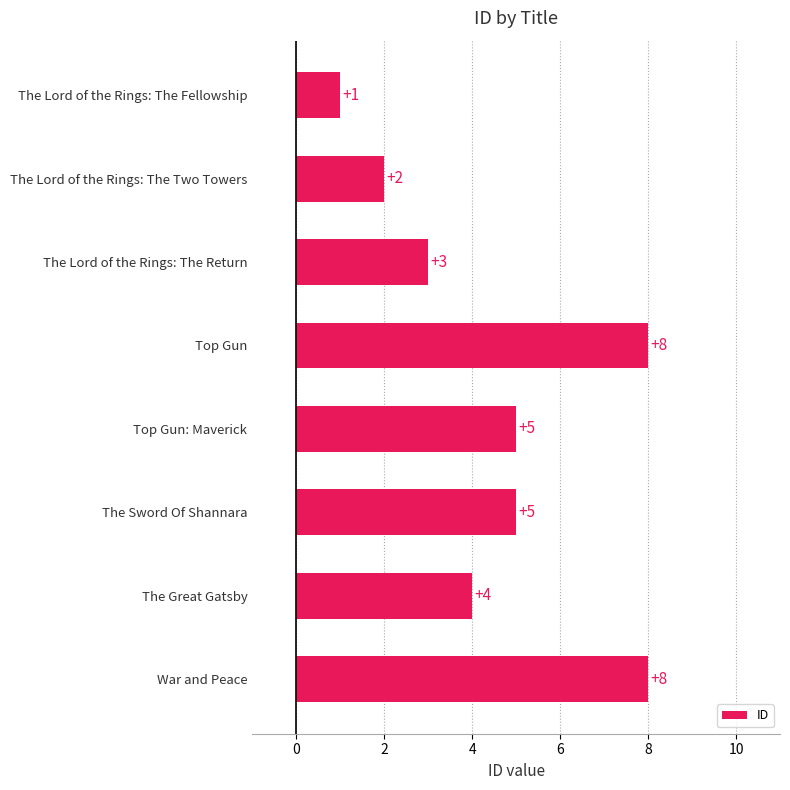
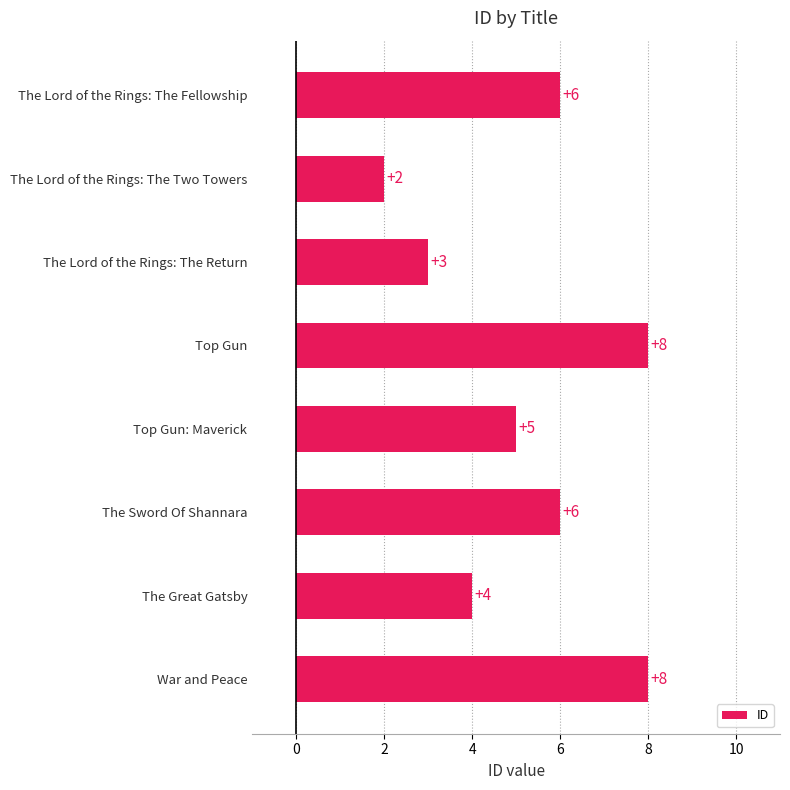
The Lord of the Rings: The Fellowship: +1 -> +6
The Sword Of Shannara: +5 -> +6
